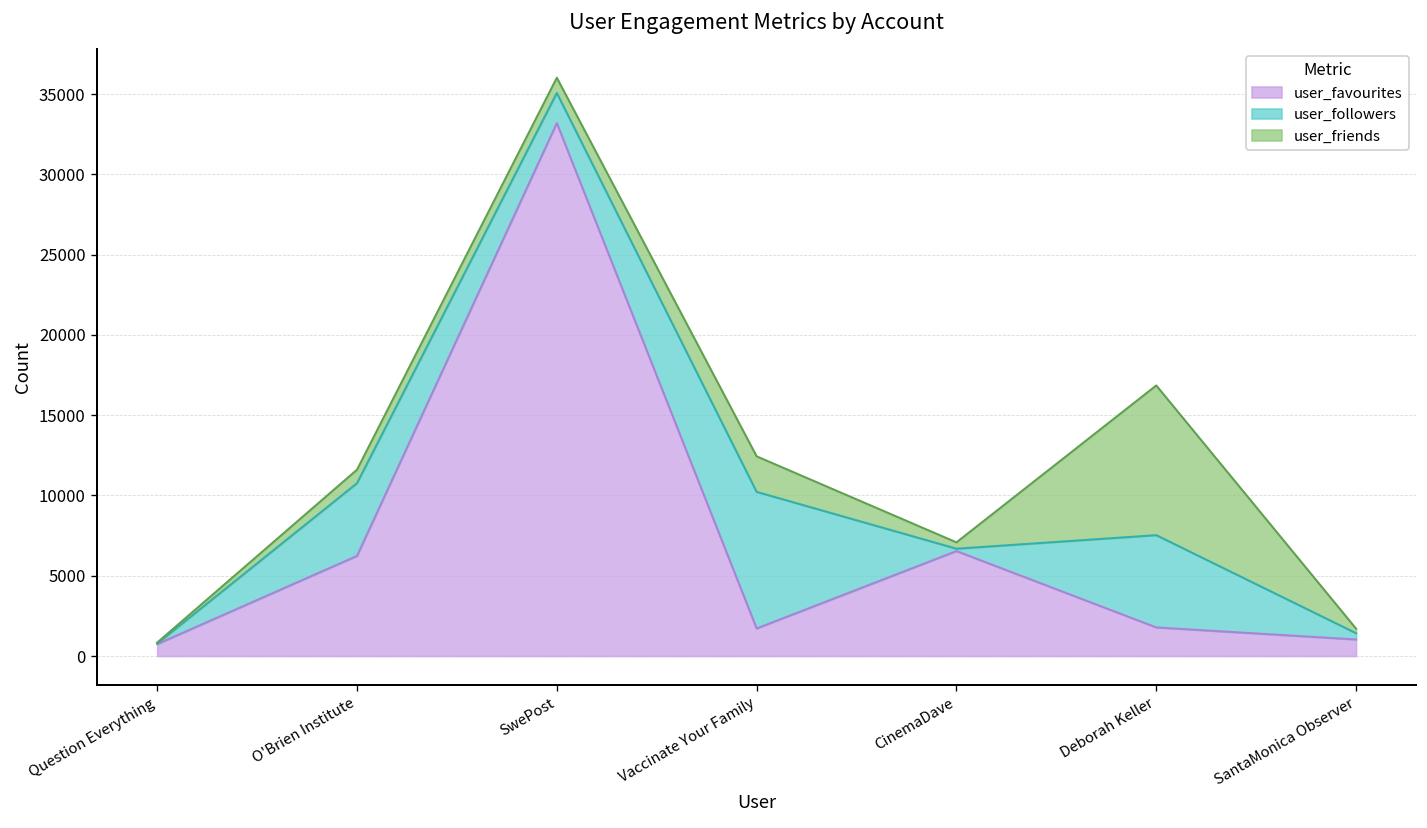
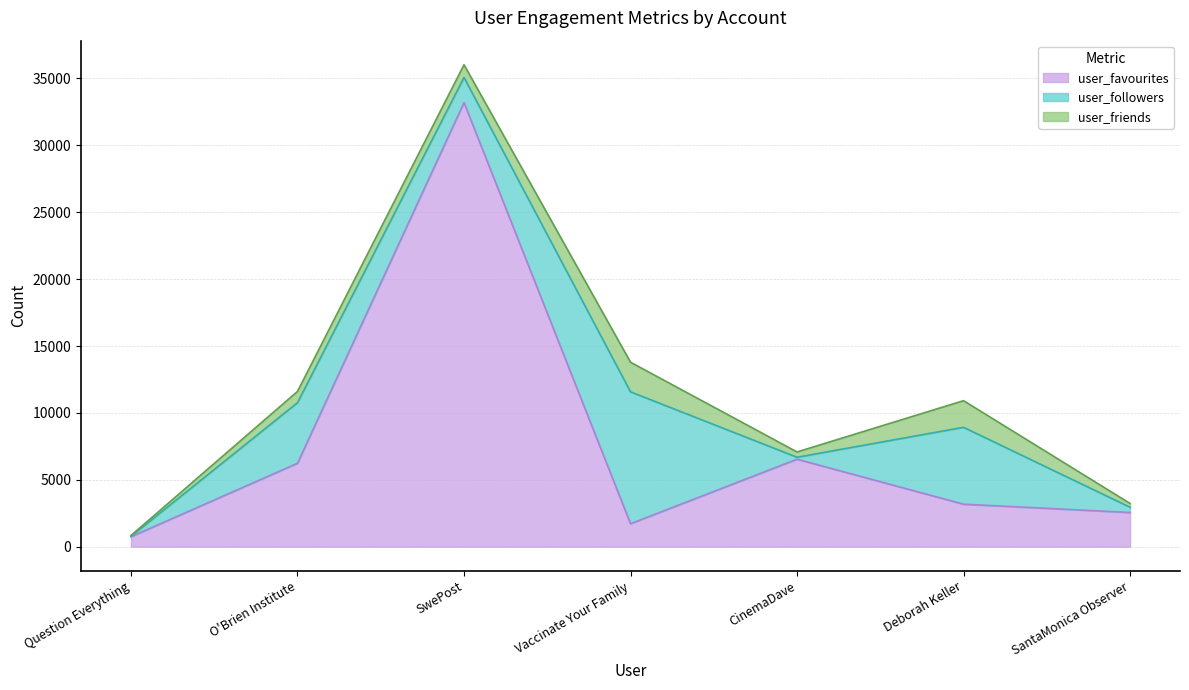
user_followers, Vaccinate Your Family: 8500 -> 9900
user_favourites, Deborah Keller: 1800 -> 3200
user_friends, Deborah Keller: 9300 -> 2000
user_favourites, SantaMonica Observer: 1000 -> 2600
